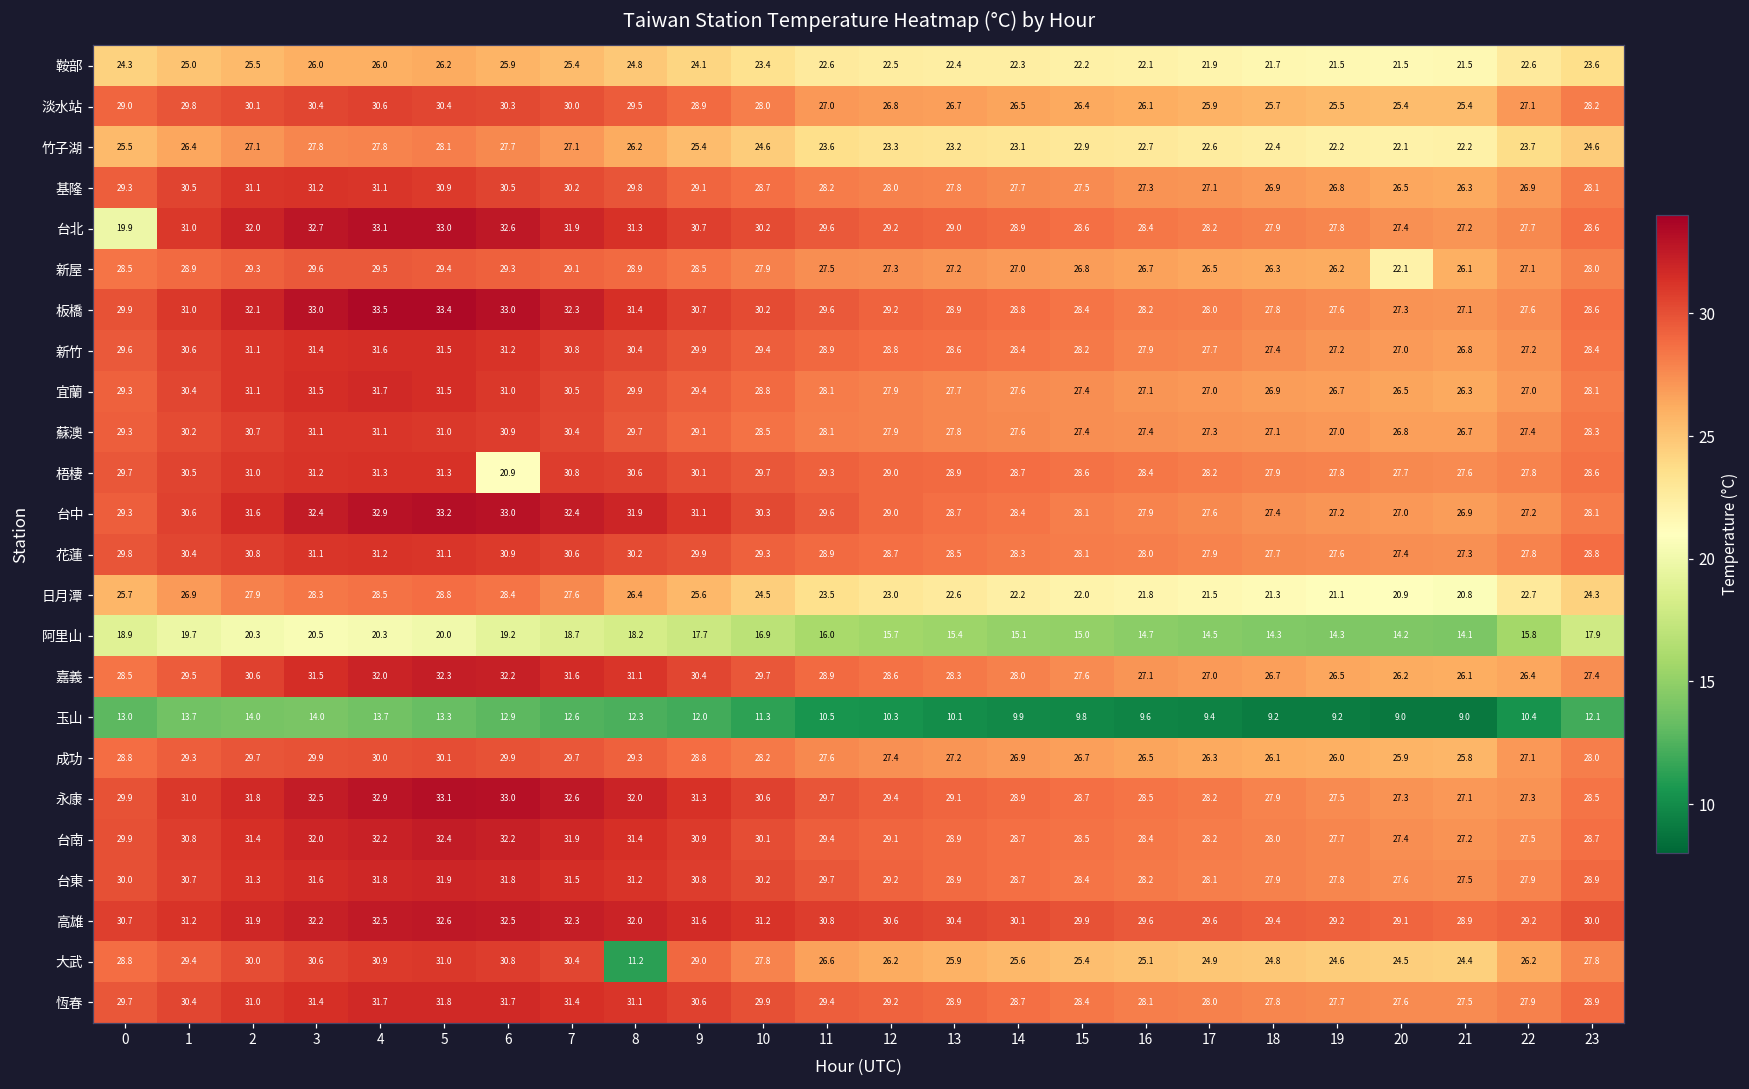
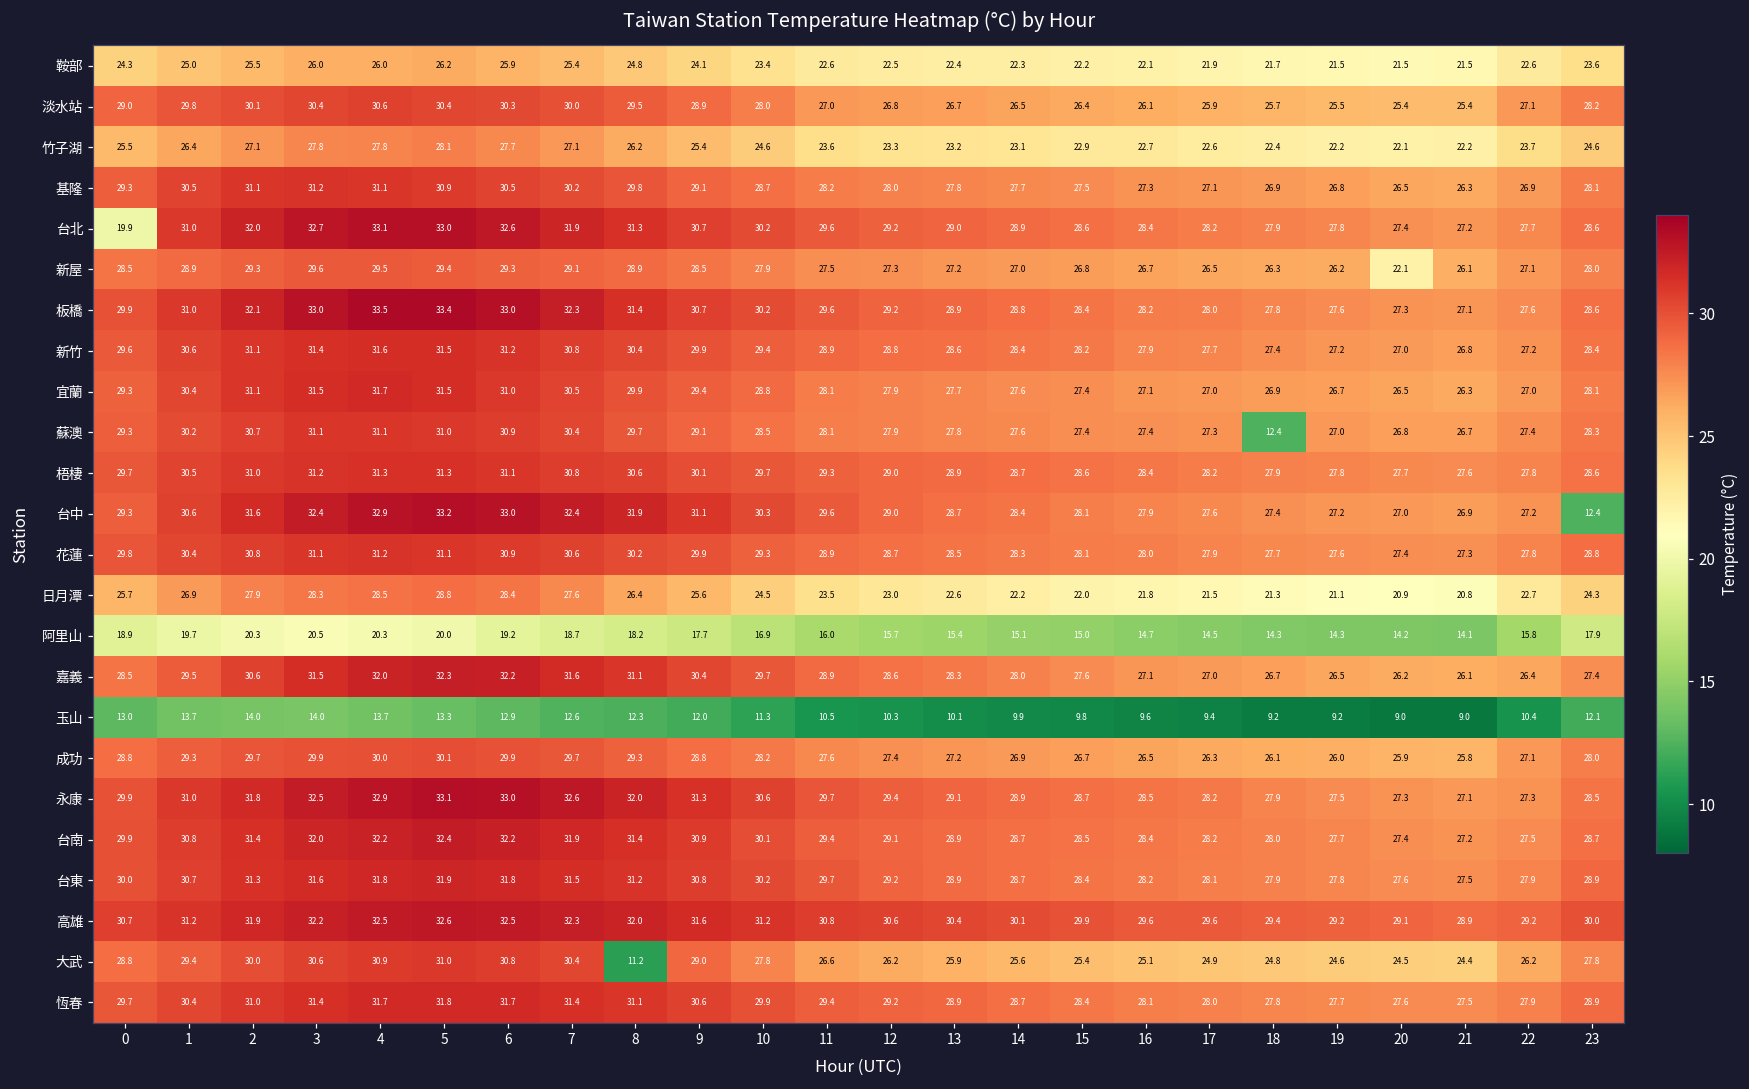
蘇澳, 18: 27.1 -> 12.4
梧棲, 6: 20.9 -> 31.1
台中, 23: 28.1 -> 12.4
